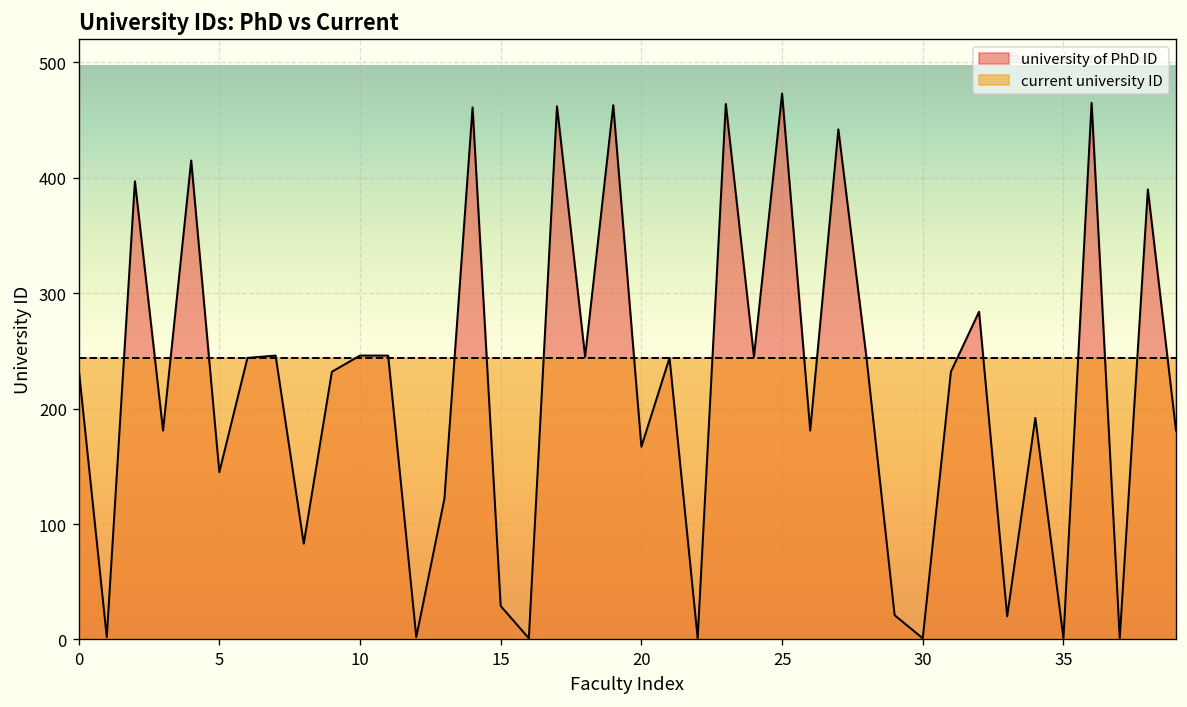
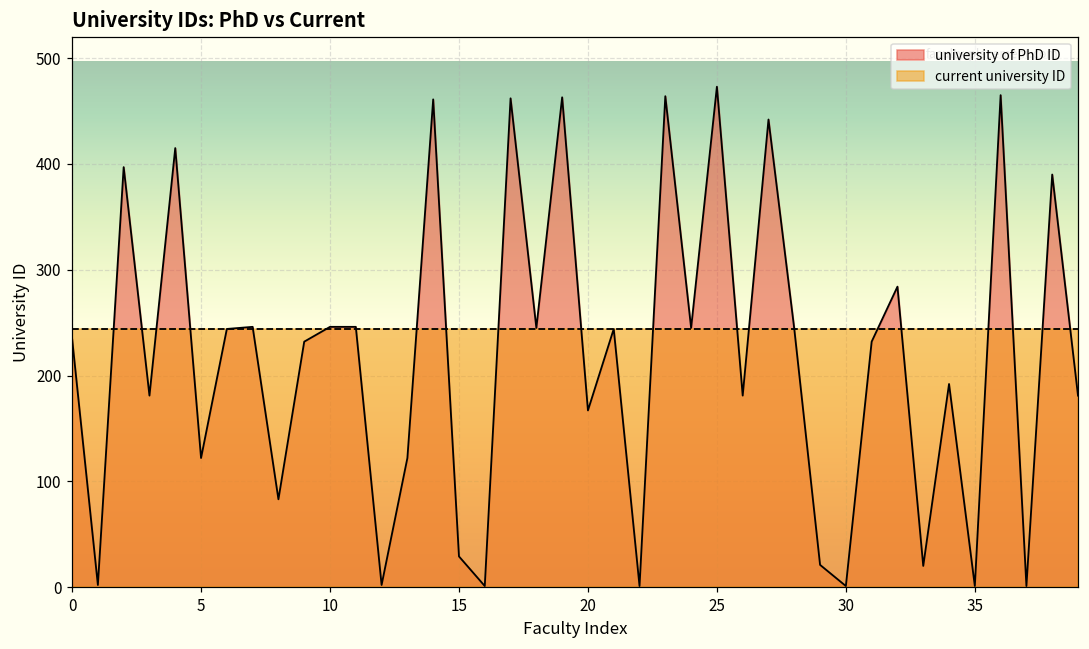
university of PhD ID, 5: 150 -> 120
